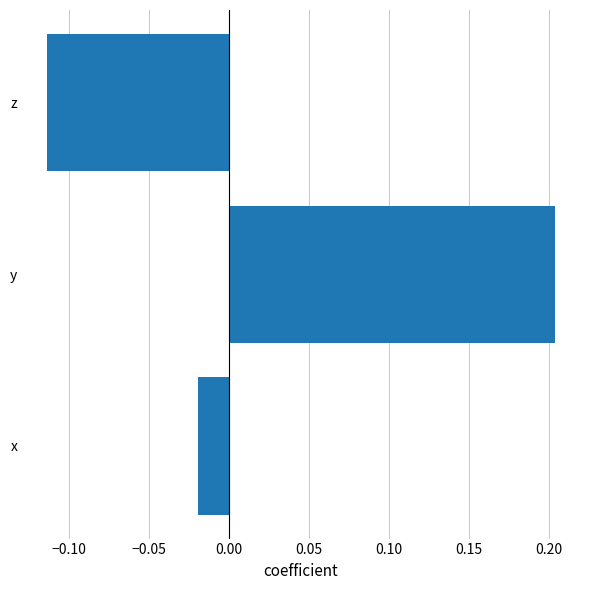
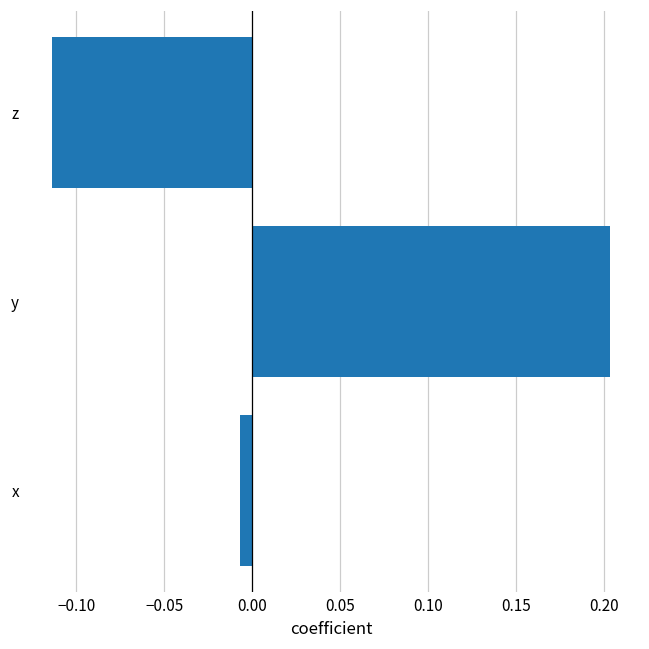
x: -0.019 -> -0.007
